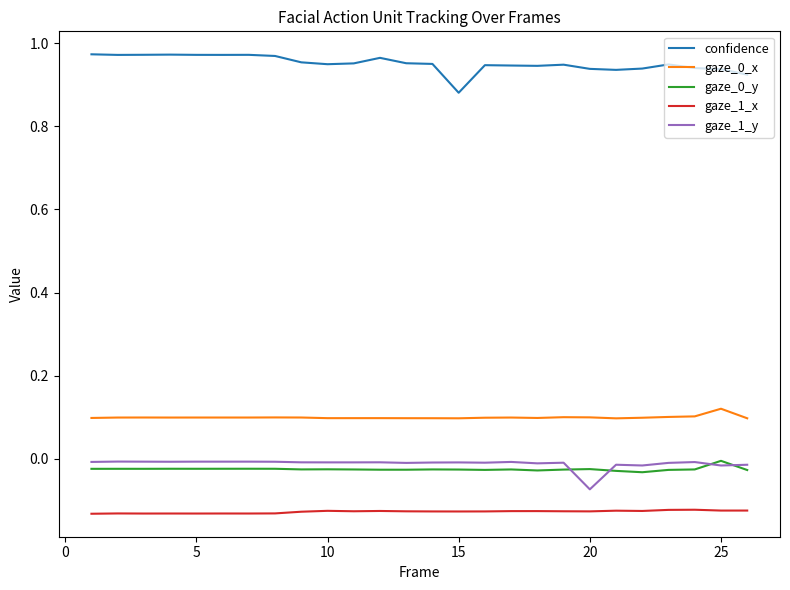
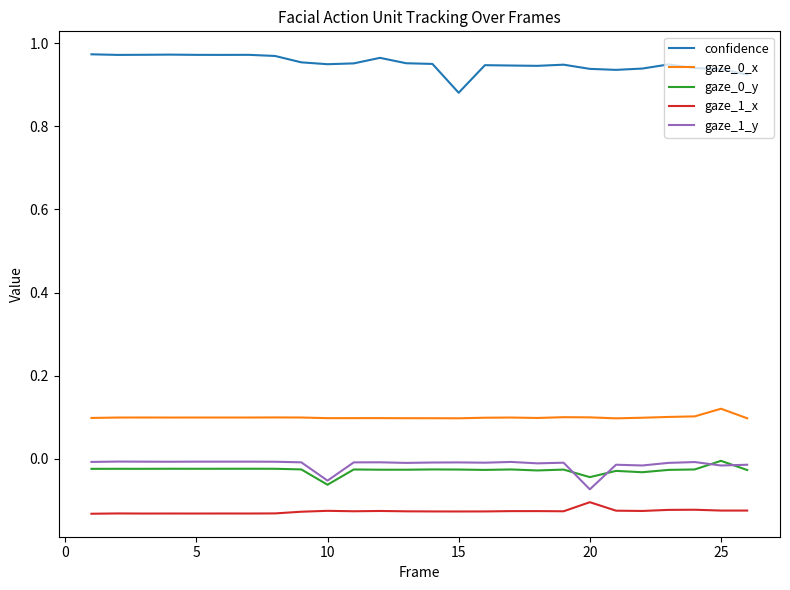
gaze_0_y, 10: -0.02 -> -0.06
gaze_1_y, 10: -0.01 -> -0.05
gaze_0_y, 20: -0.02 -> -0.04
gaze_1_x, 20: -0.13 -> -0.10
